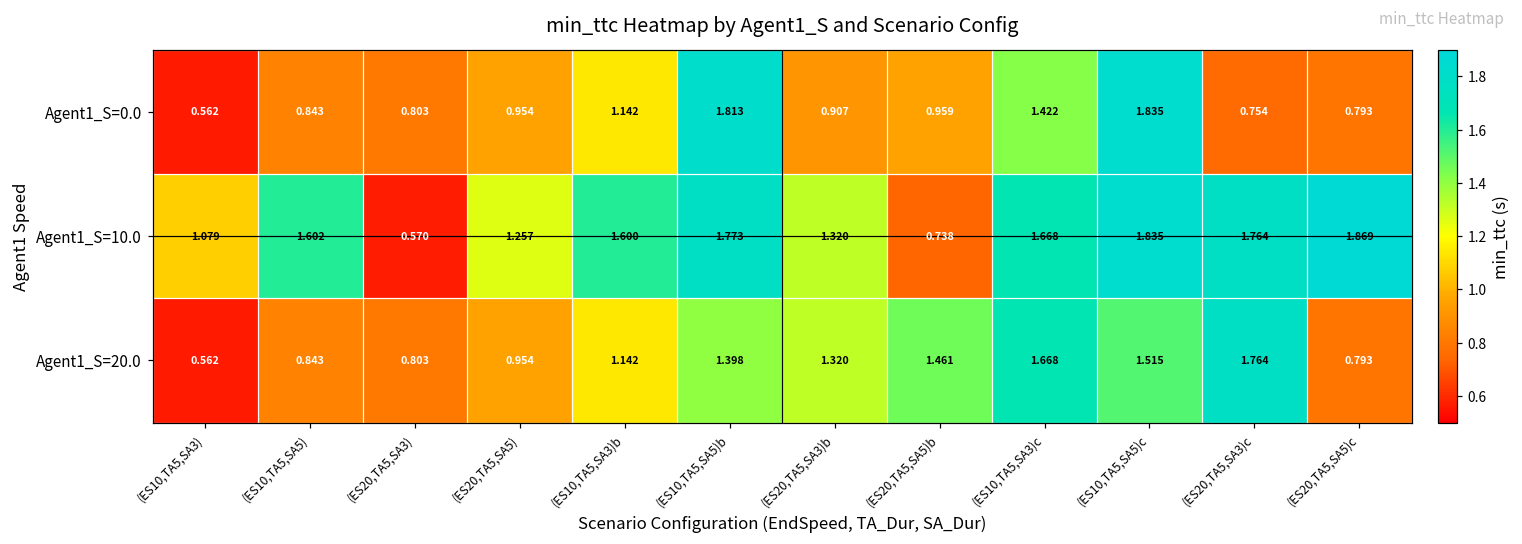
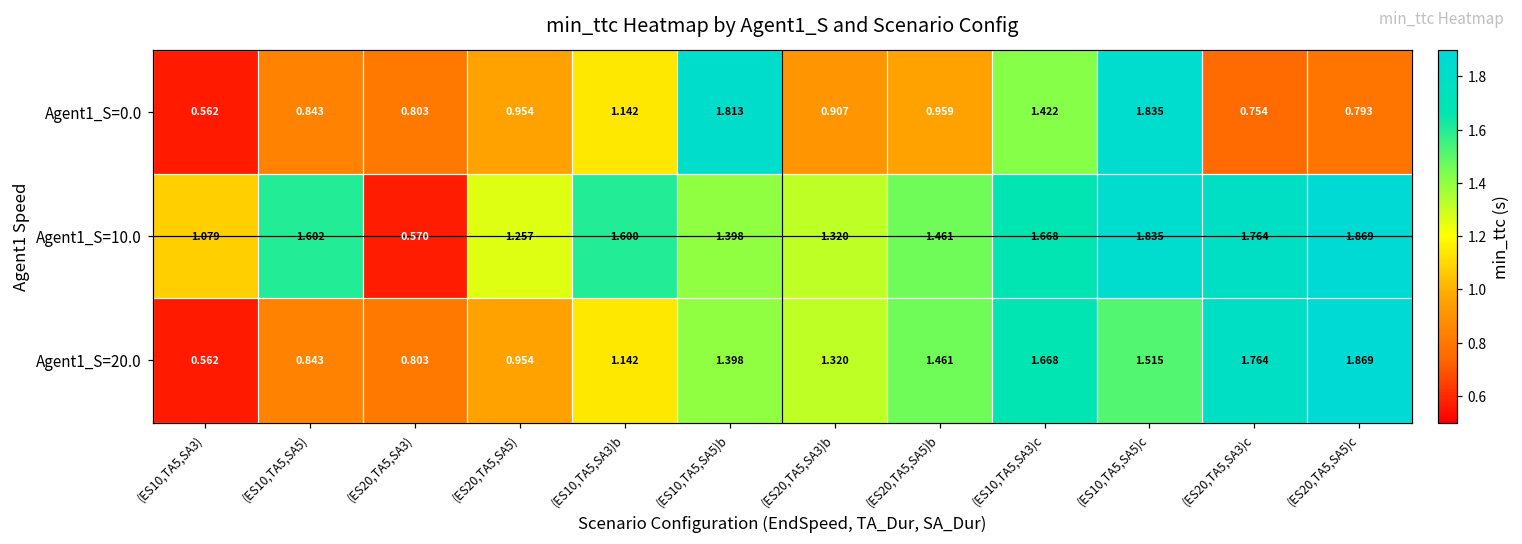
Agent1_S=10.0, (ES10,TA5,SA5)b: 1.773 -> 1.398
Agent1_S=10.0, (ES20,TA5,SA5)b: 0.738 -> 1.461
Agent1_S=20.0, (ES20,TA5,SA5)c: 0.793 -> 1.869
